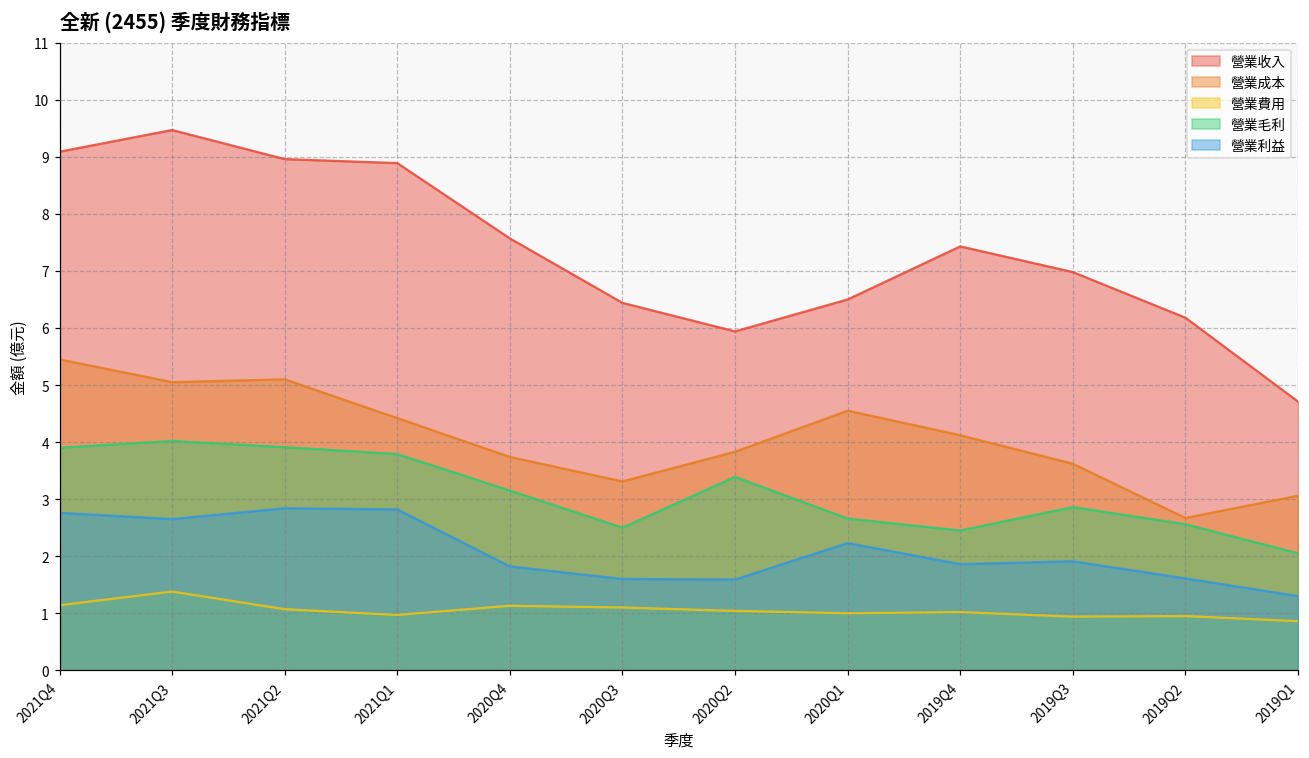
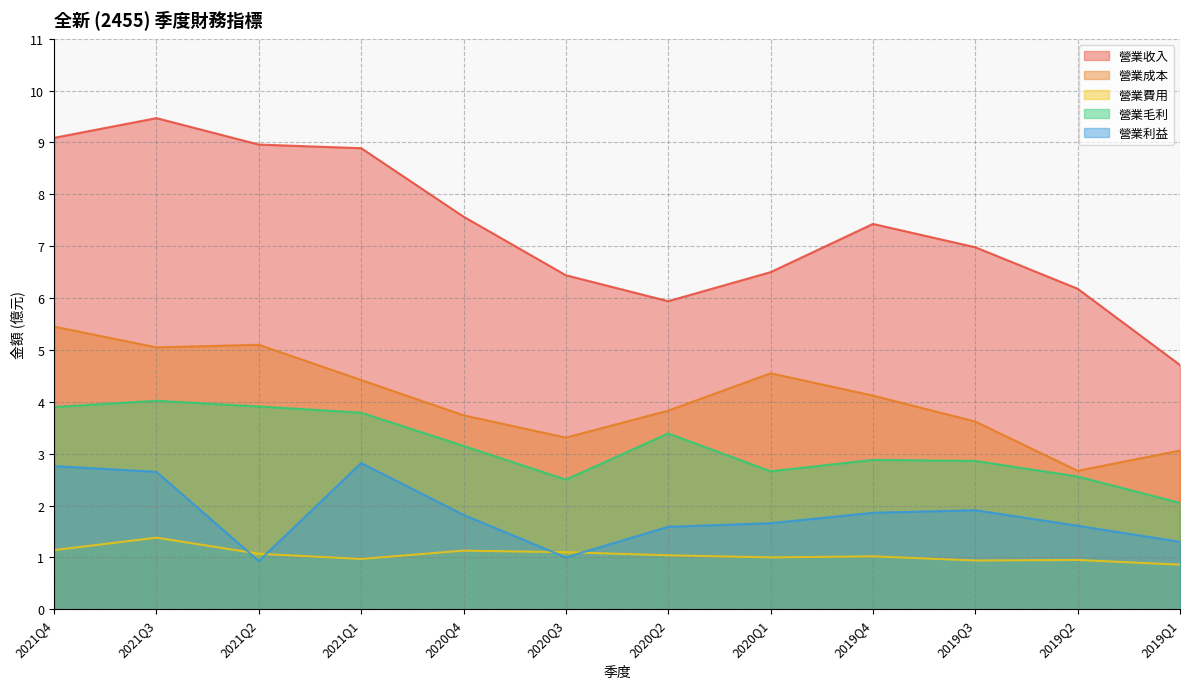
營業利益, 2021Q2: 2.8 -> 0.9
營業利益, 2020Q3: 1.6 -> 1.0
營業利益, 2020Q1: 2.2 -> 1.7
營業毛利, 2019Q4: 2.5 -> 2.9
